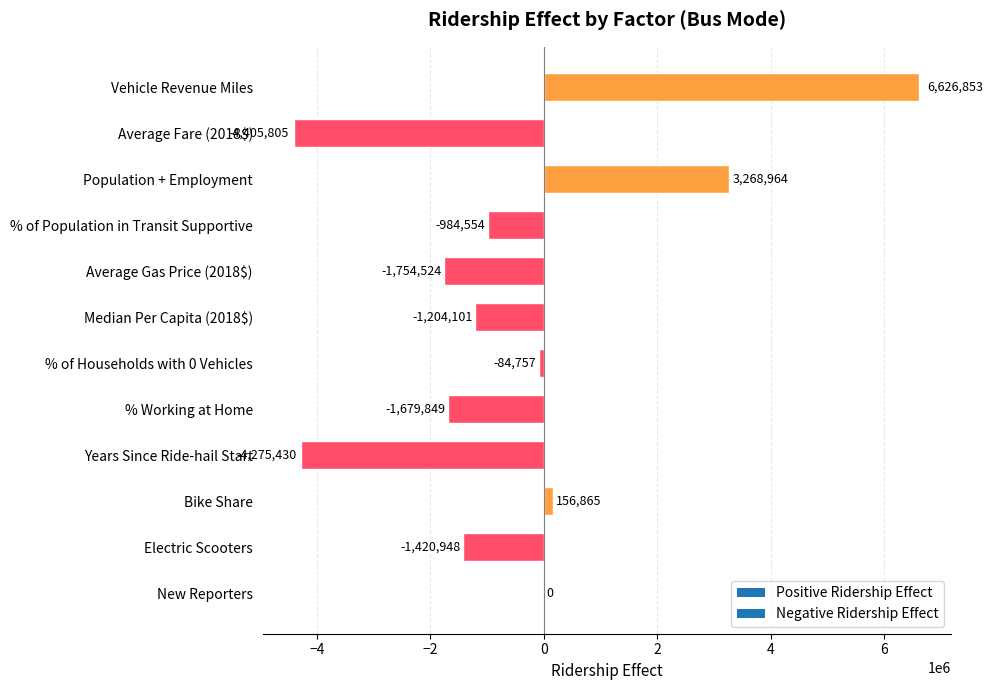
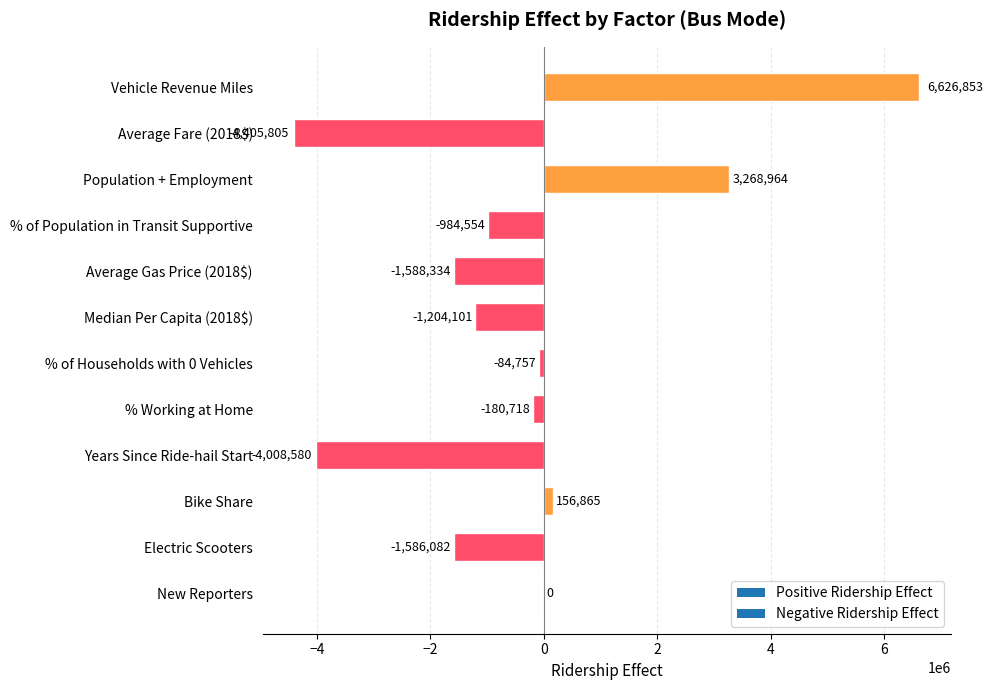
Average Gas Price (2018$): -1,754,524 -> -1,588,334
% Working at Home: -1,679,849 -> -180,718
Years Since Ride-hail Start: -4,275,430 -> -4,008,580
Electric Scooters: -1,420,948 -> -1,586,082
